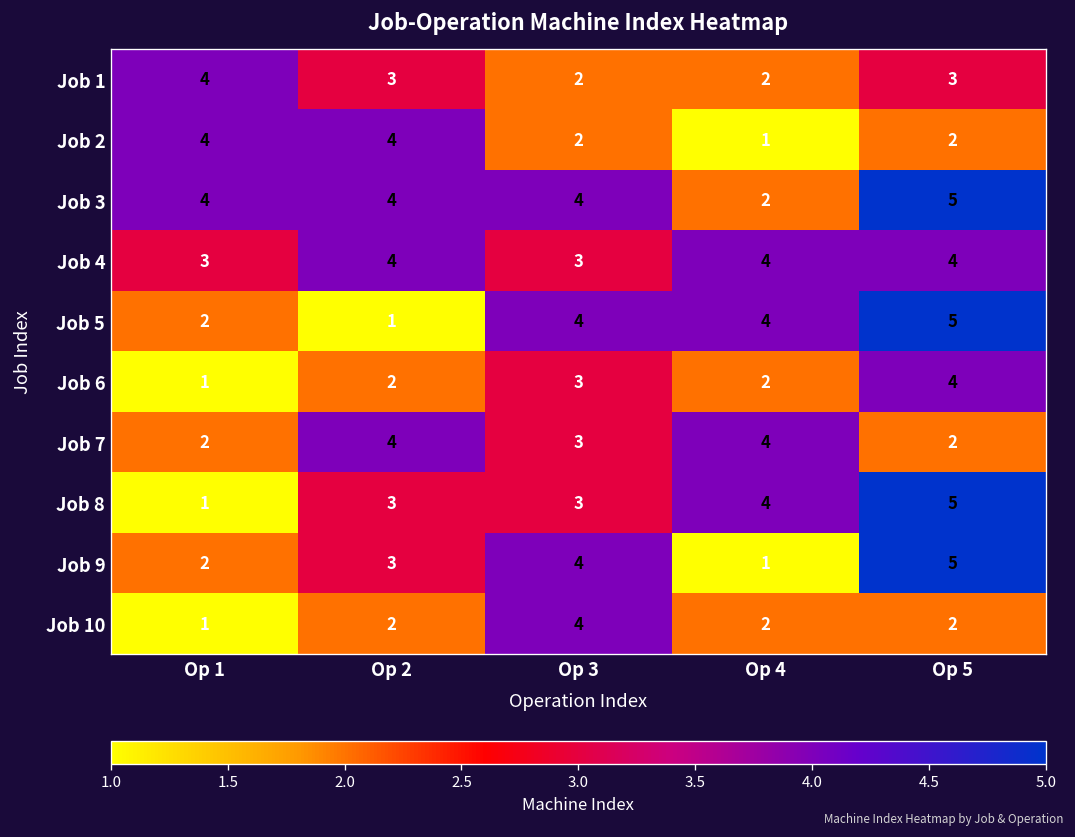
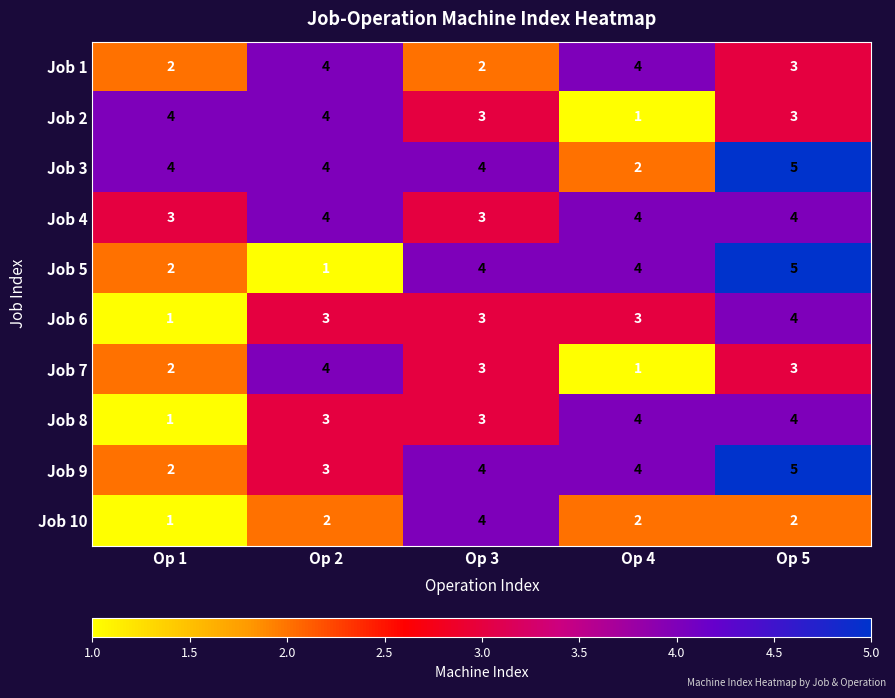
Job 1, Op 1: 4 -> 2
Job 1, Op 2: 3 -> 4
Job 1, Op 4: 2 -> 4
Job 2, Op 3: 2 -> 3
Job 2, Op 5: 2 -> 3
Job 6, Op 2: 2 -> 3
Job 6, Op 4: 2 -> 3
Job 7, Op 4: 4 -> 1
Job 7, Op 5: 2 -> 3
Job 8, Op 5: 5 -> 4
Job 9, Op 4: 1 -> 4
